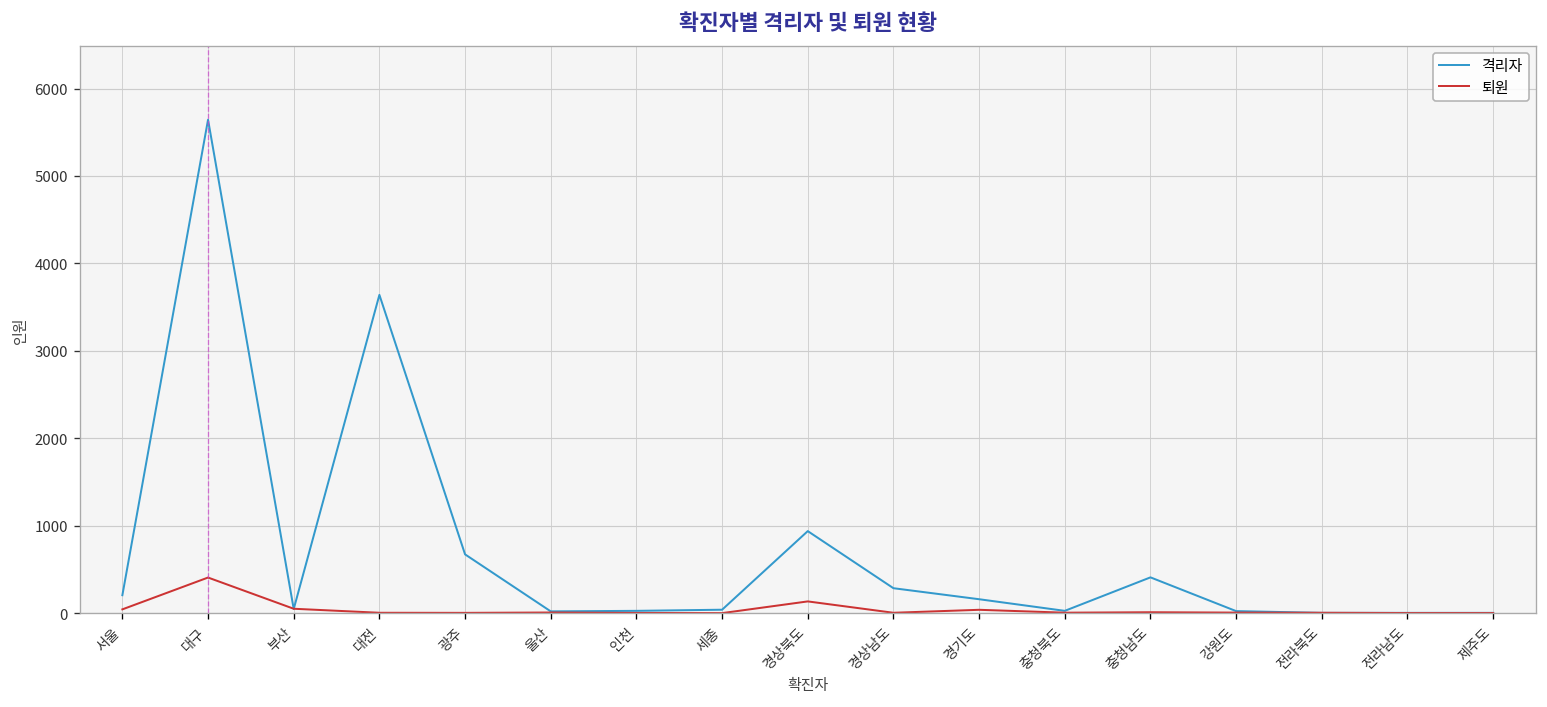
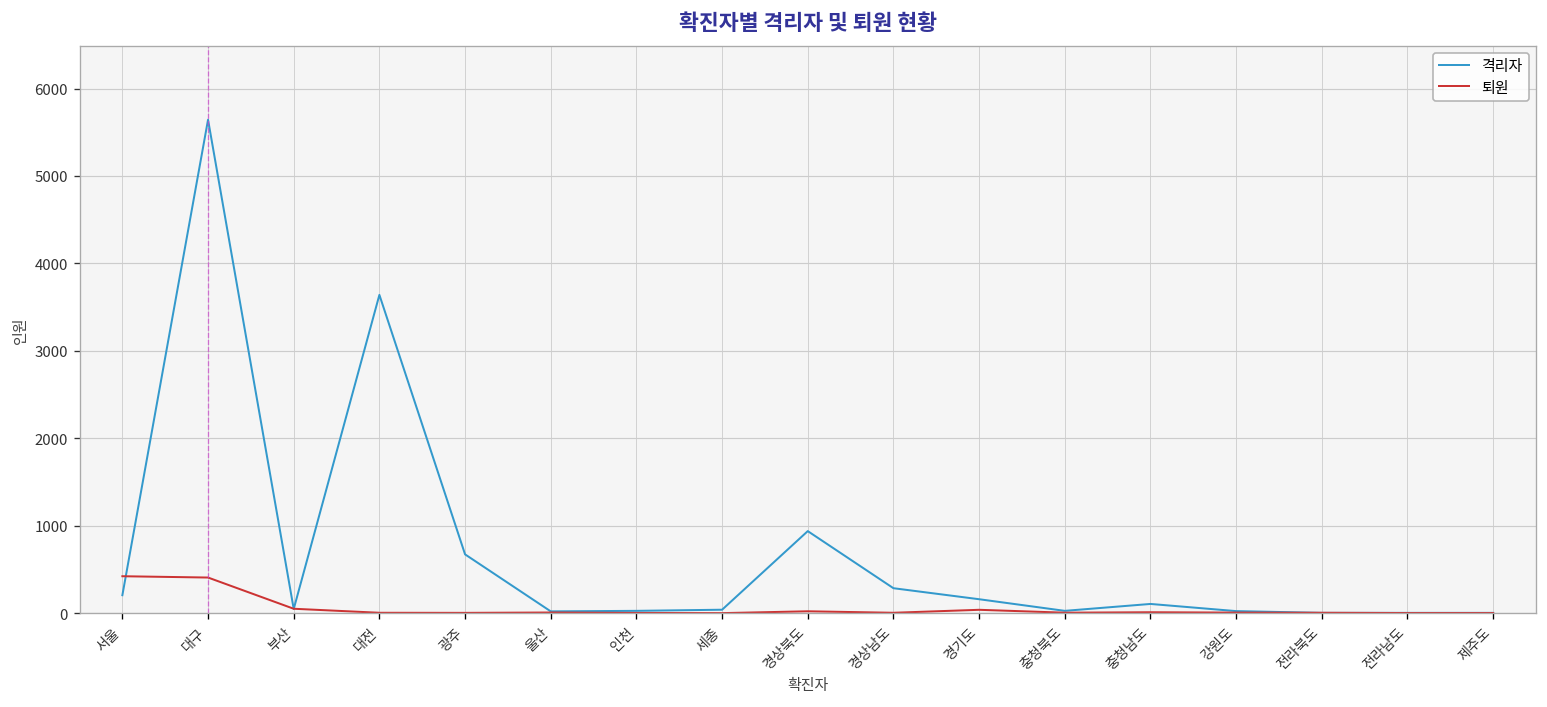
퇴원, 서울: 0 -> 400
퇴원, 경상북도: 100 -> 0
격리자, 충청남도: 400 -> 100
